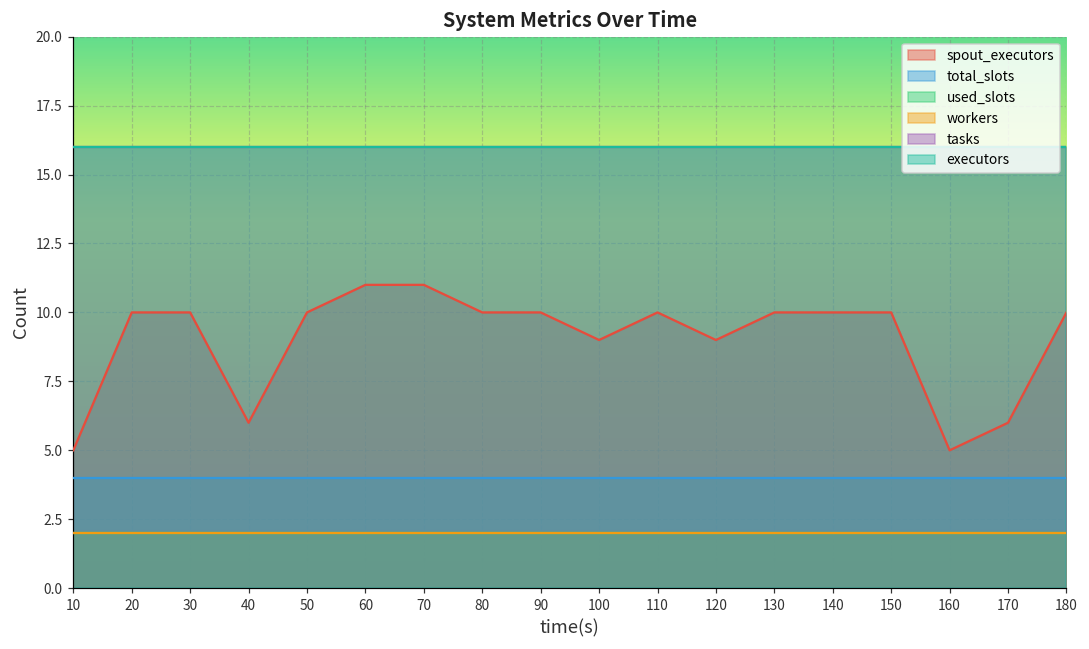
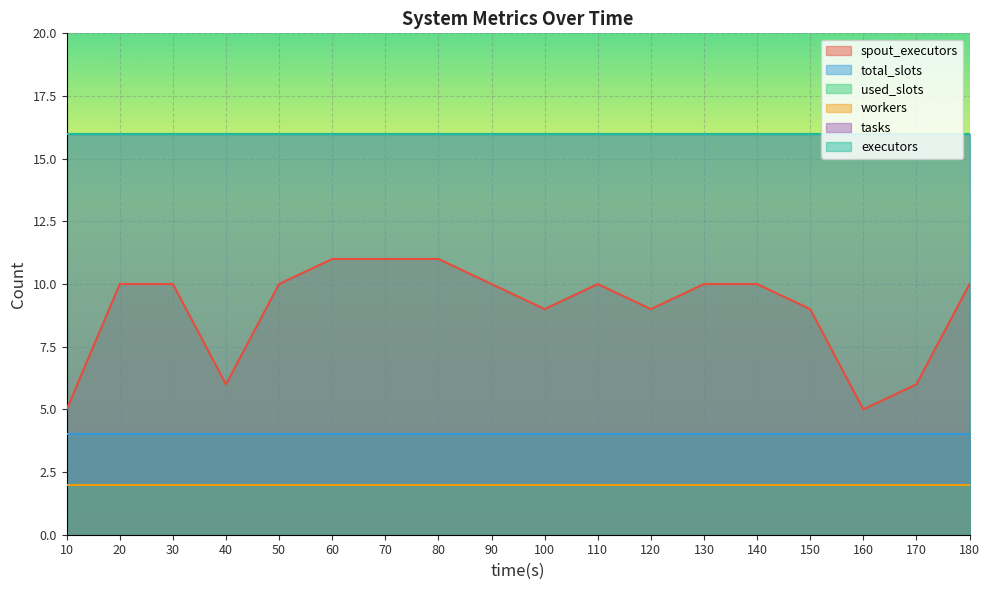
spout_executors, 80: 10 -> 11
spout_executors, 150: 10 -> 9
